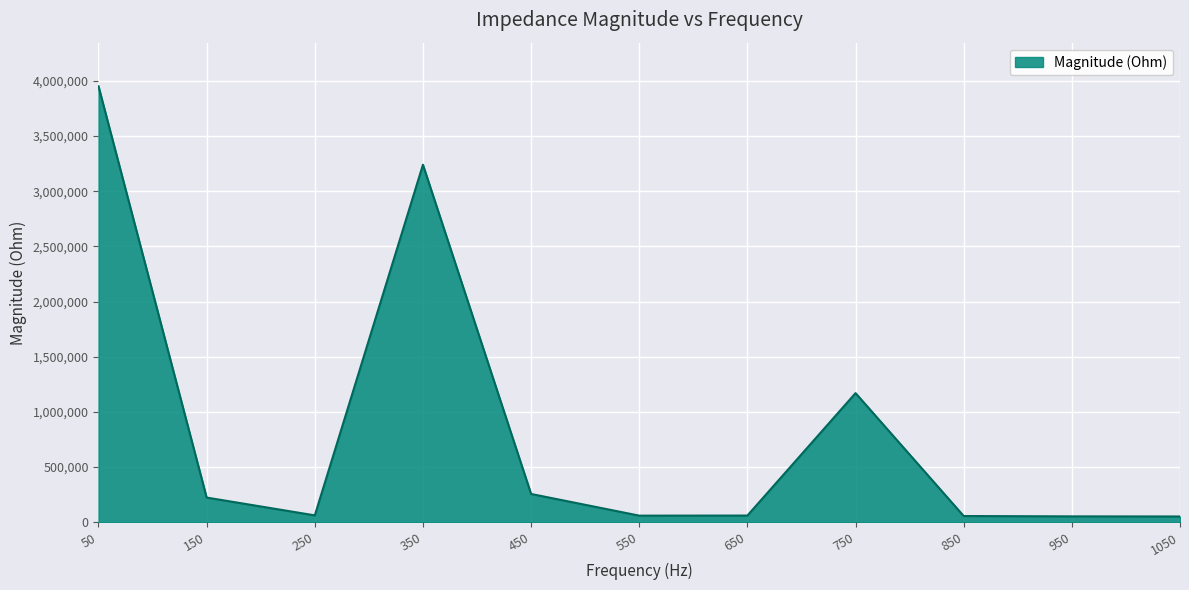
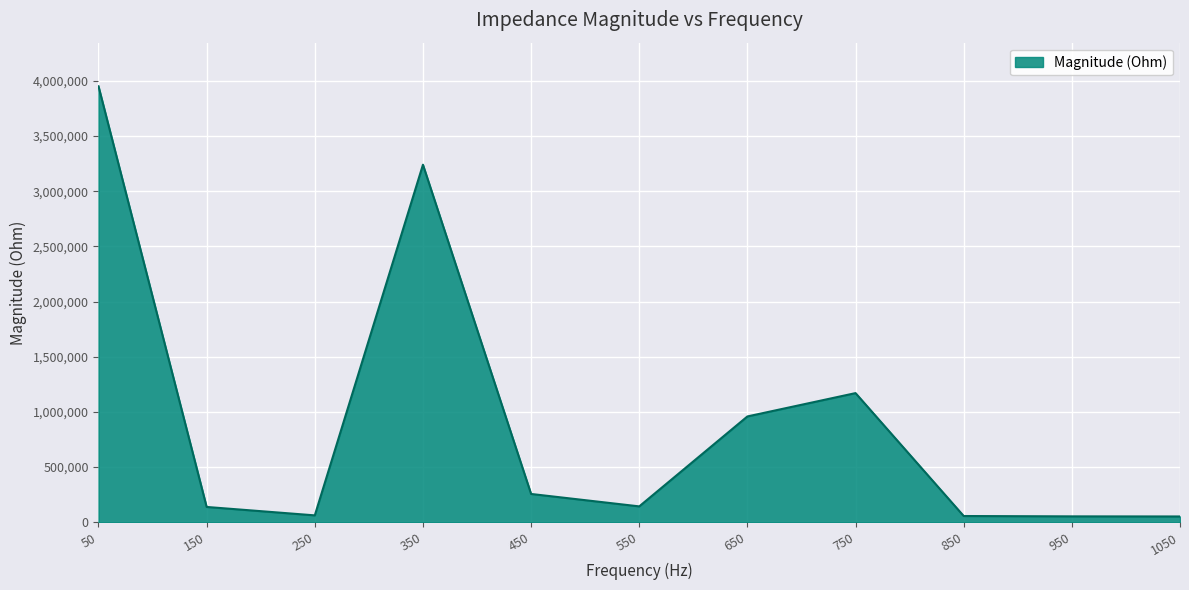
150: 220,000 -> 140,000
550: 60,000 -> 140,000
650: 60,000 -> 960,000
